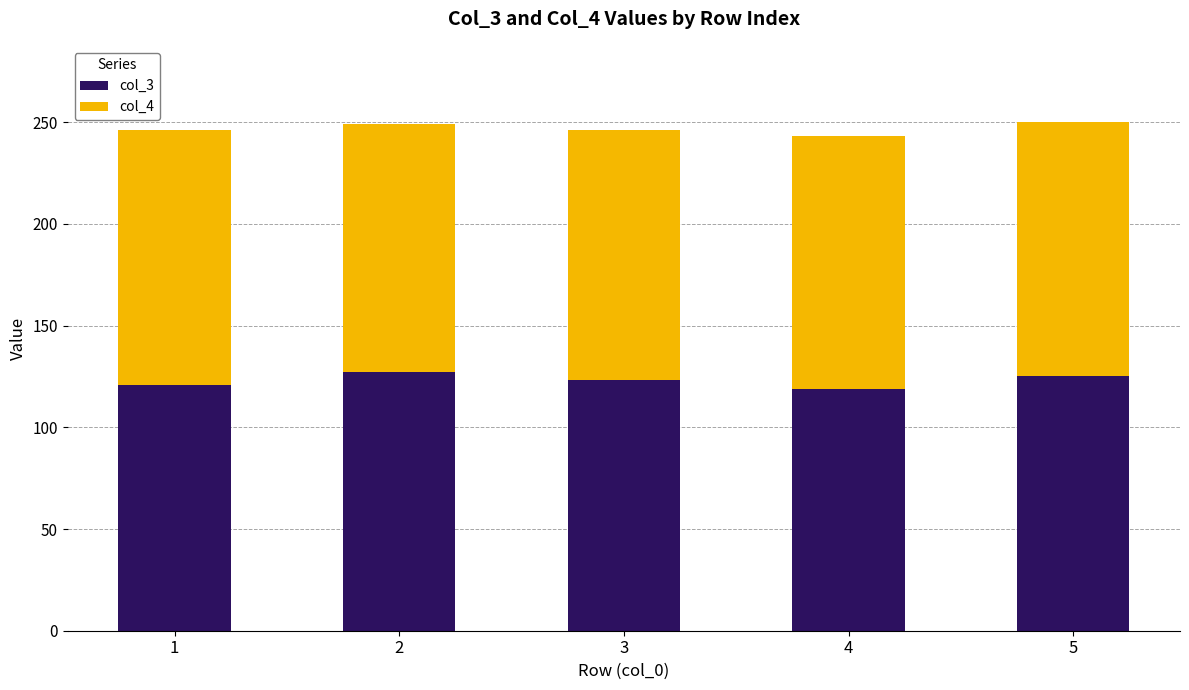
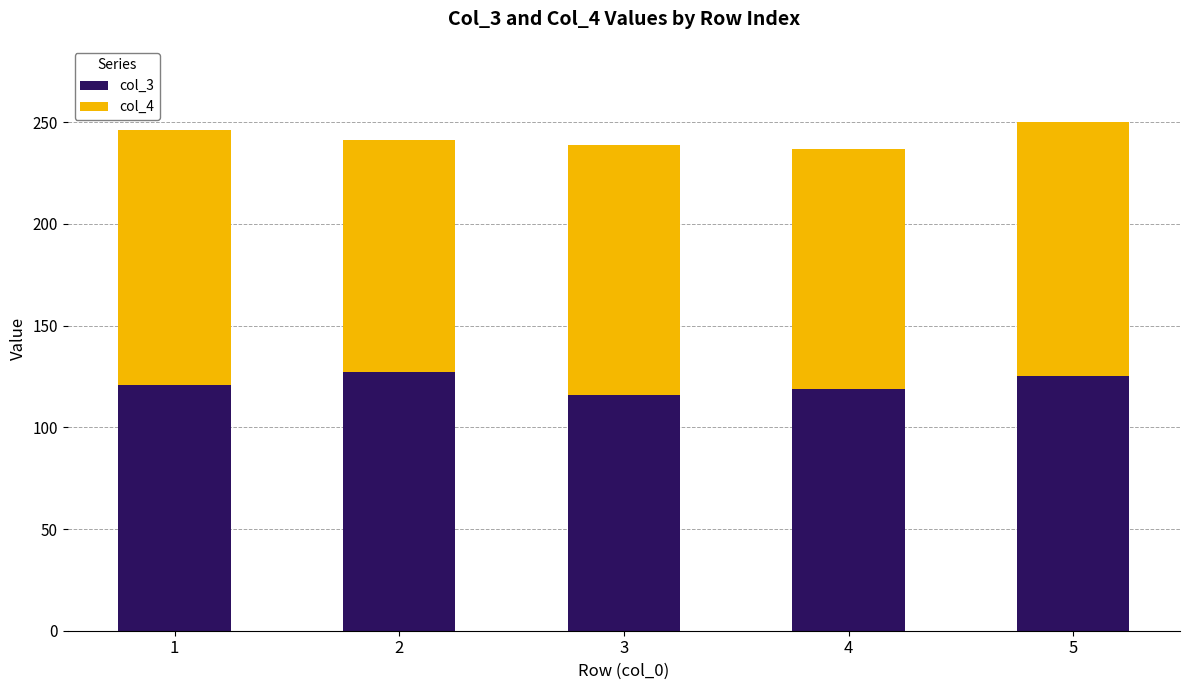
col_4, 2: 122 -> 114
col_3, 3: 123 -> 116
col_4, 4: 124 -> 118
